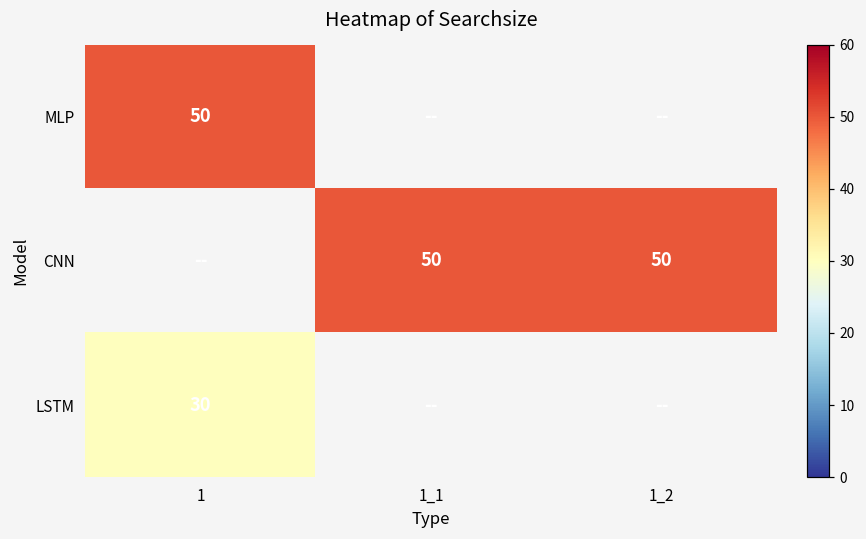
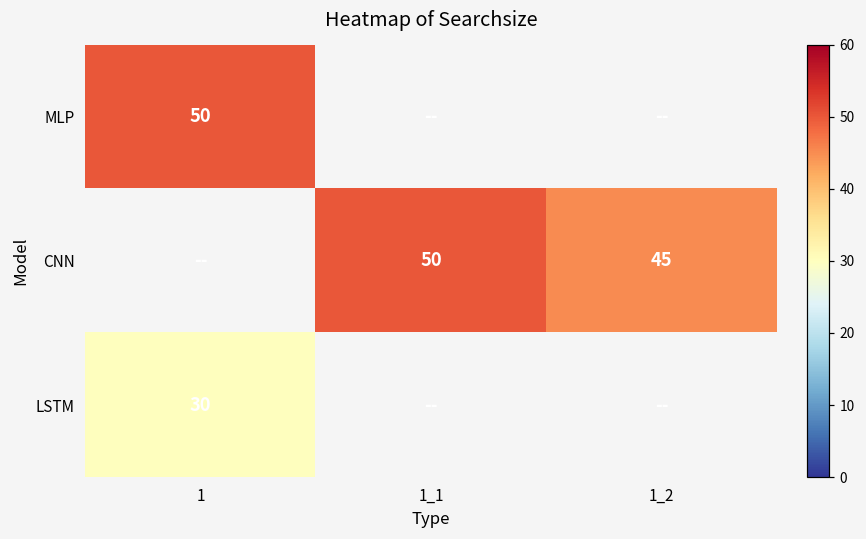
CNN, 1_2: 50 -> 45
